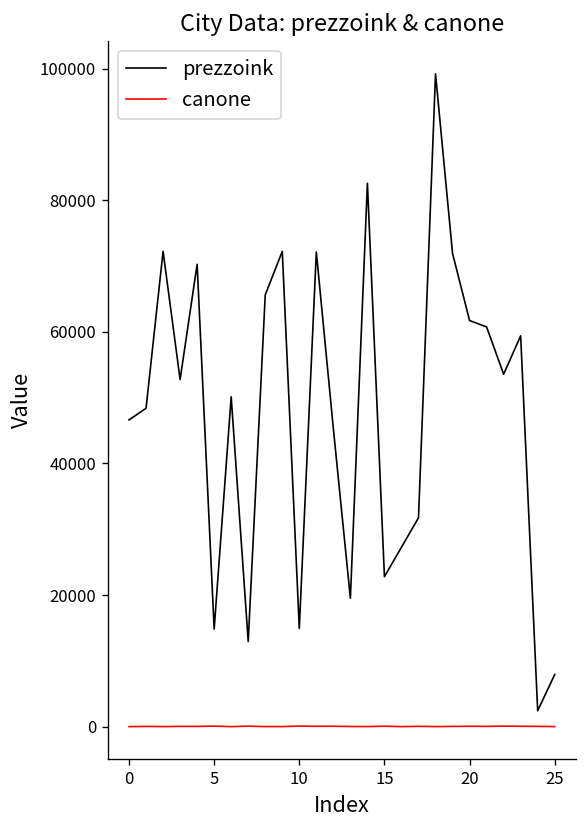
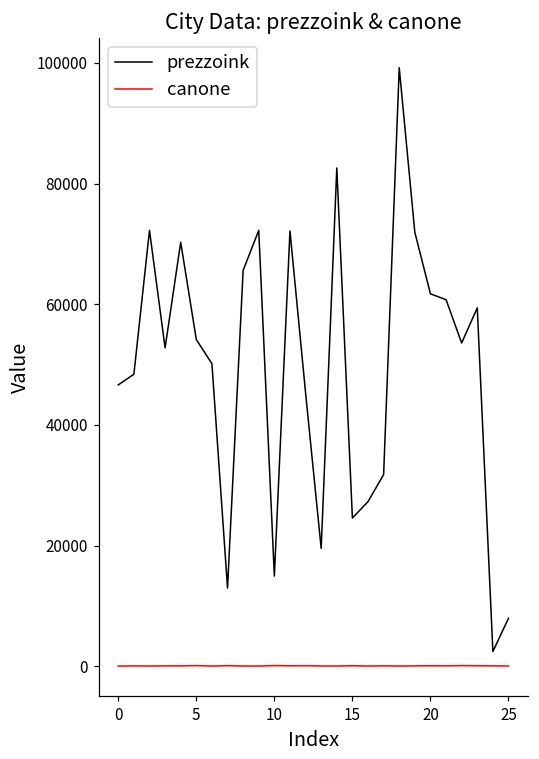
prezzoink, 5: 15000 -> 54000
prezzoink, 15: 23000 -> 25000
